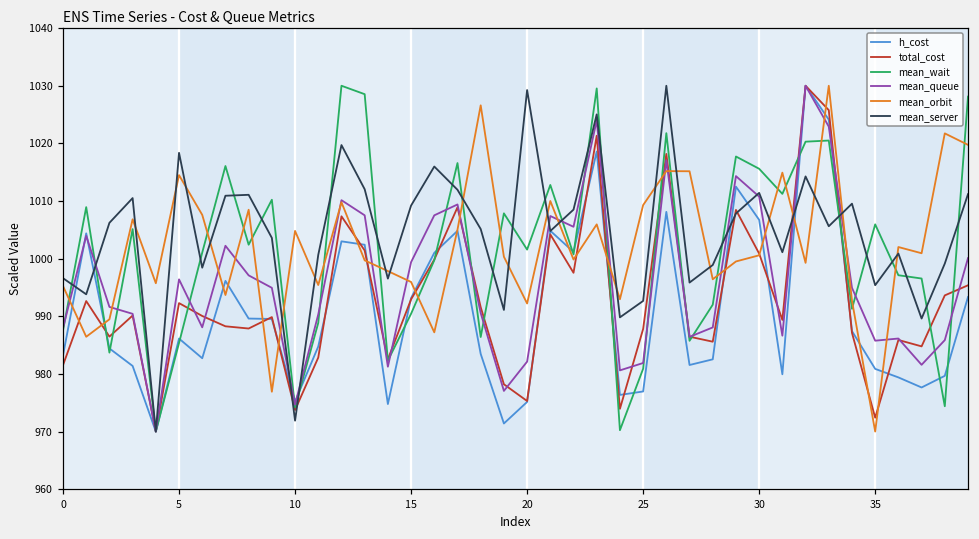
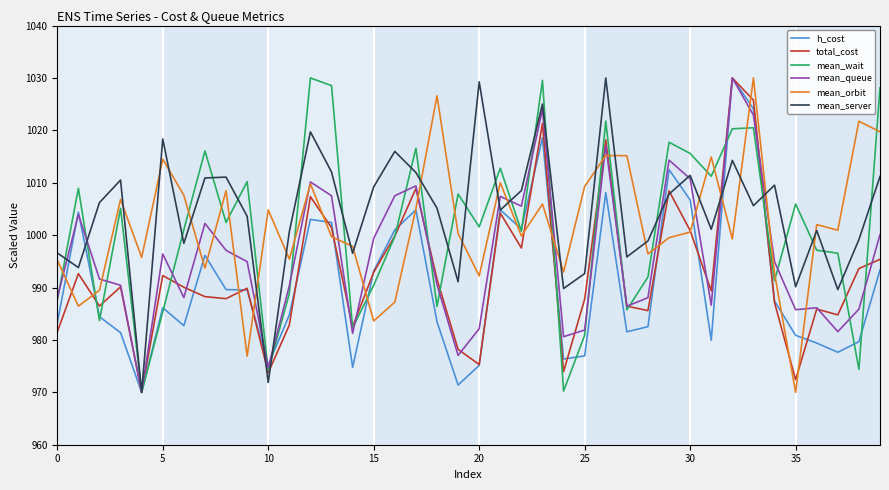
mean_orbit, 15: 996 -> 984
mean_server, 35: 995 -> 990
